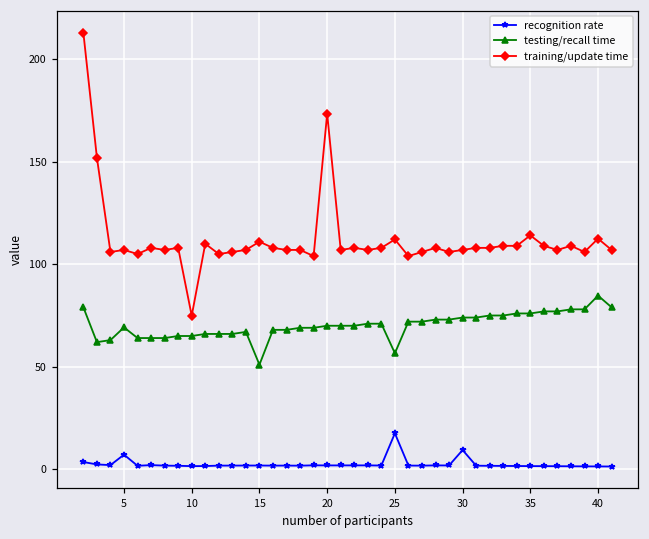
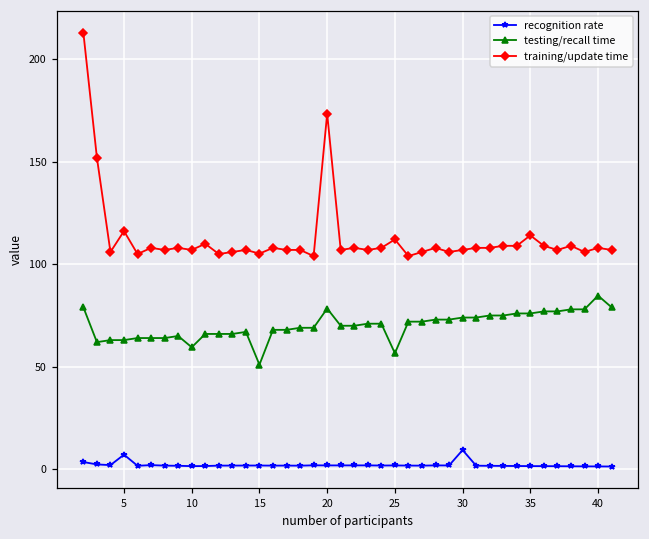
testing/recall time, 5: 69 -> 63
training/update time, 5: 107 -> 116
testing/recall time, 10: 65 -> 60
training/update time, 10: 75 -> 107
training/update time, 15: 111 -> 105
testing/recall time, 20: 70 -> 78
recognition rate, 25: 18 -> 2
training/update time, 40: 113 -> 108
